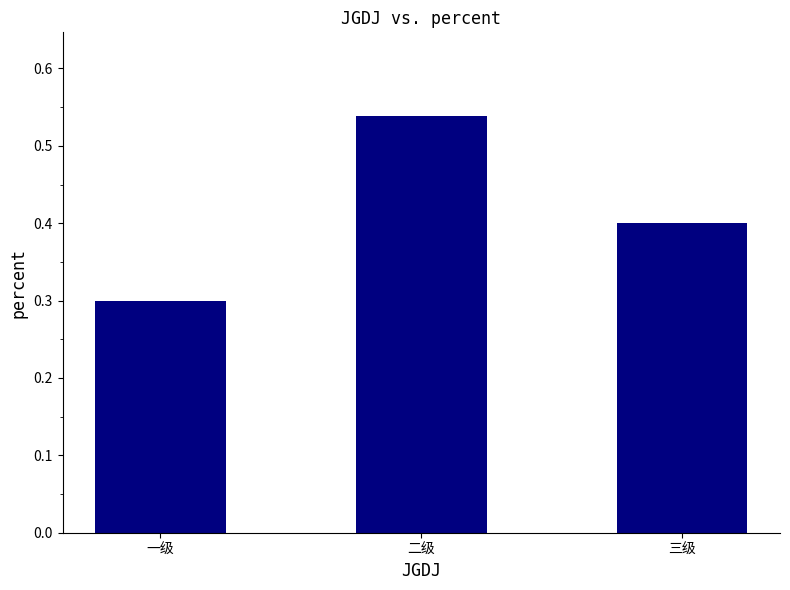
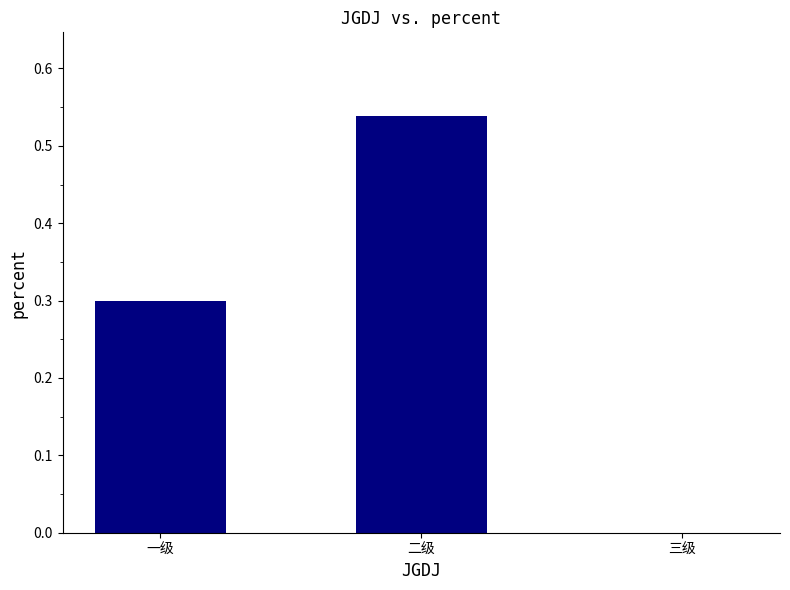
三级: 0.4 -> 0.0
